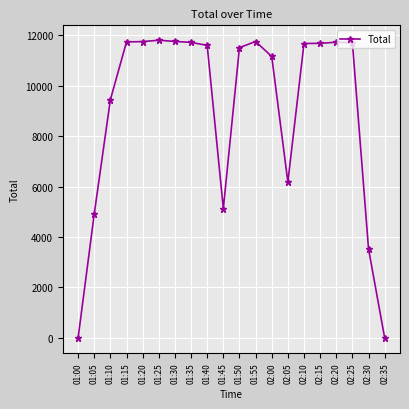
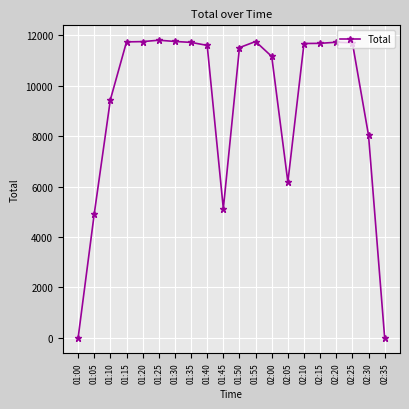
02:30: 3500 -> 8000
